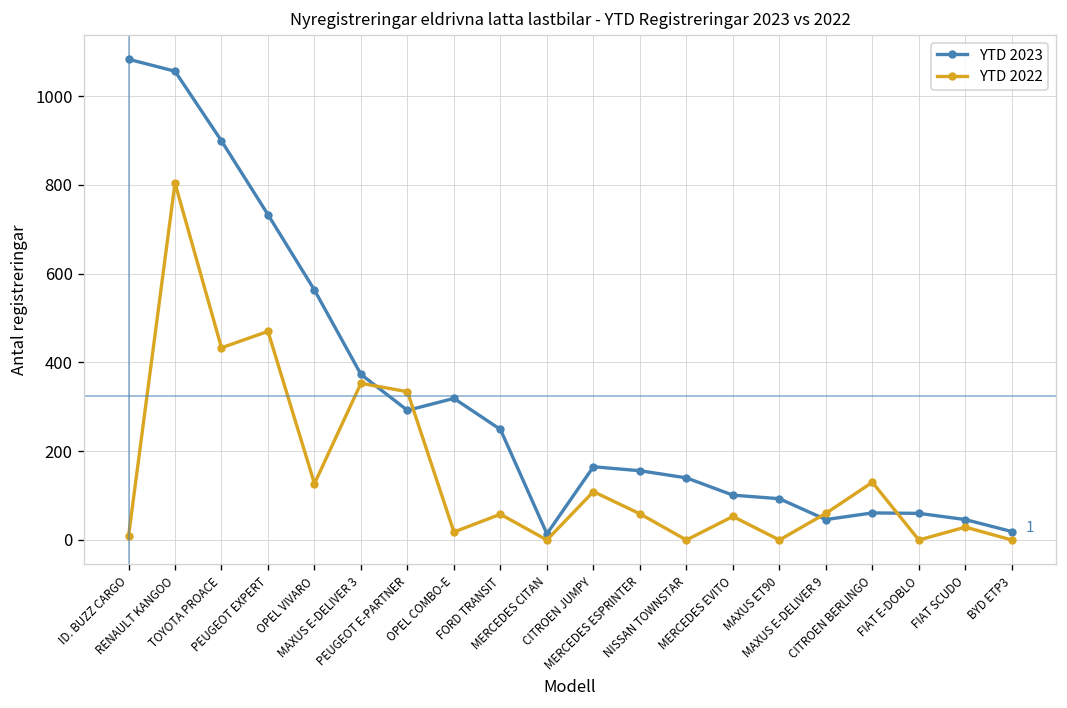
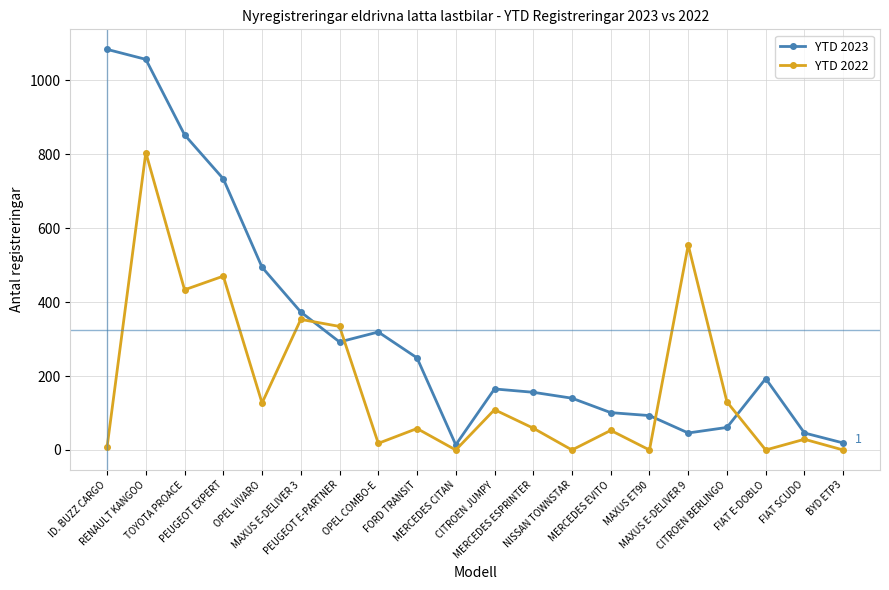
YTD 2023, TOYOTA PROACE: 900 -> 850
YTD 2023, OPEL VIVARO: 560 -> 490
YTD 2022, MAXUS E-DELIVER 9: 60 -> 550
YTD 2023, FIAT E-DOBLO: 60 -> 190
